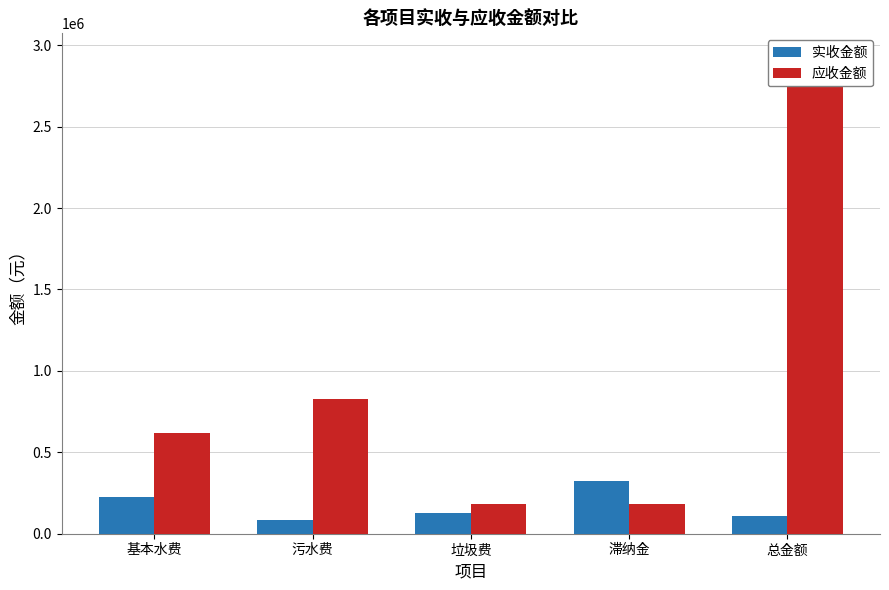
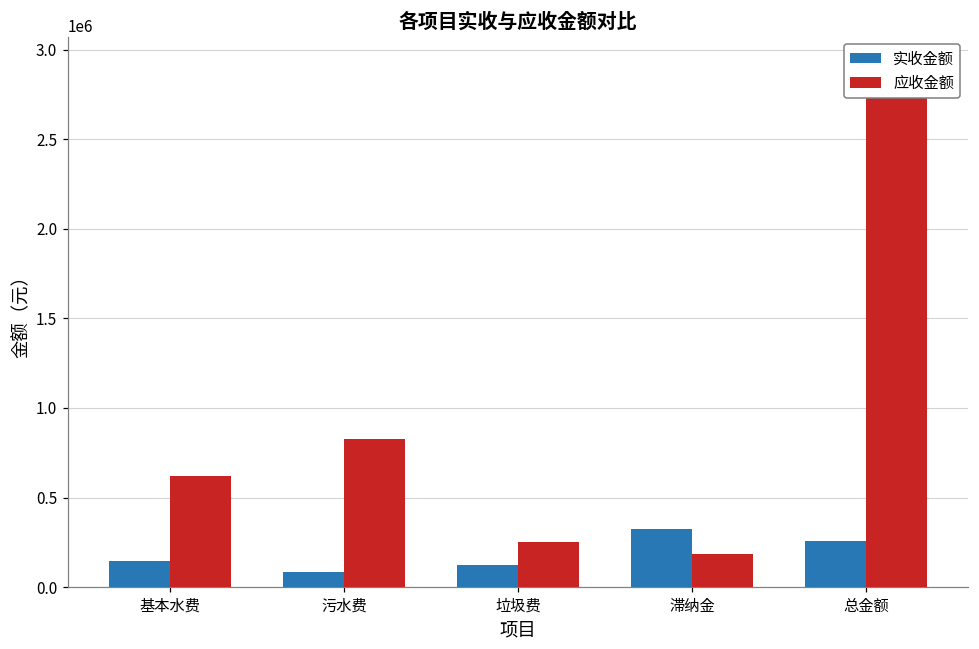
实收金额, 基本水费: 230000 -> 150000
应收金额, 垃圾费: 180000 -> 250000
实收金额, 总金额: 110000 -> 260000
